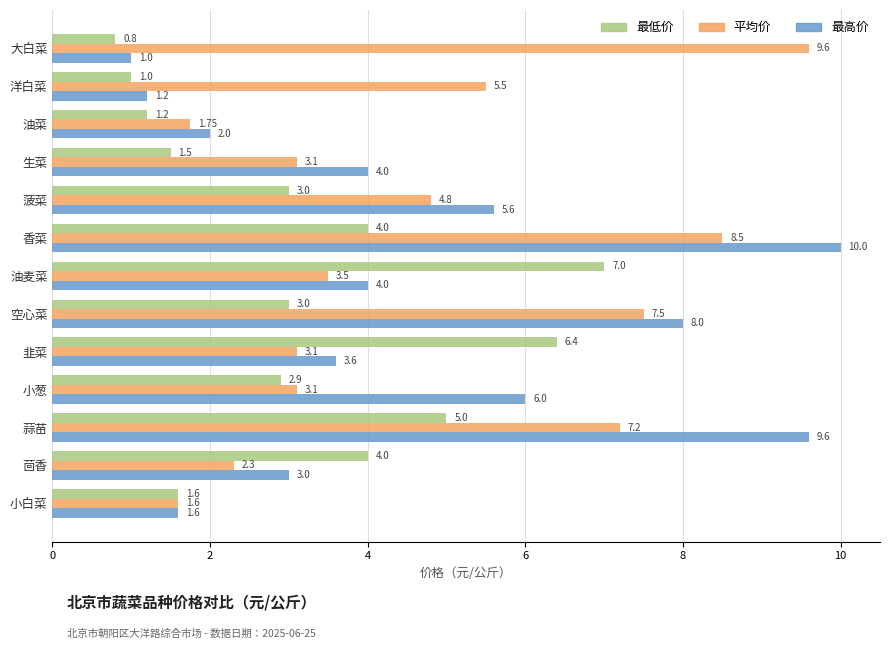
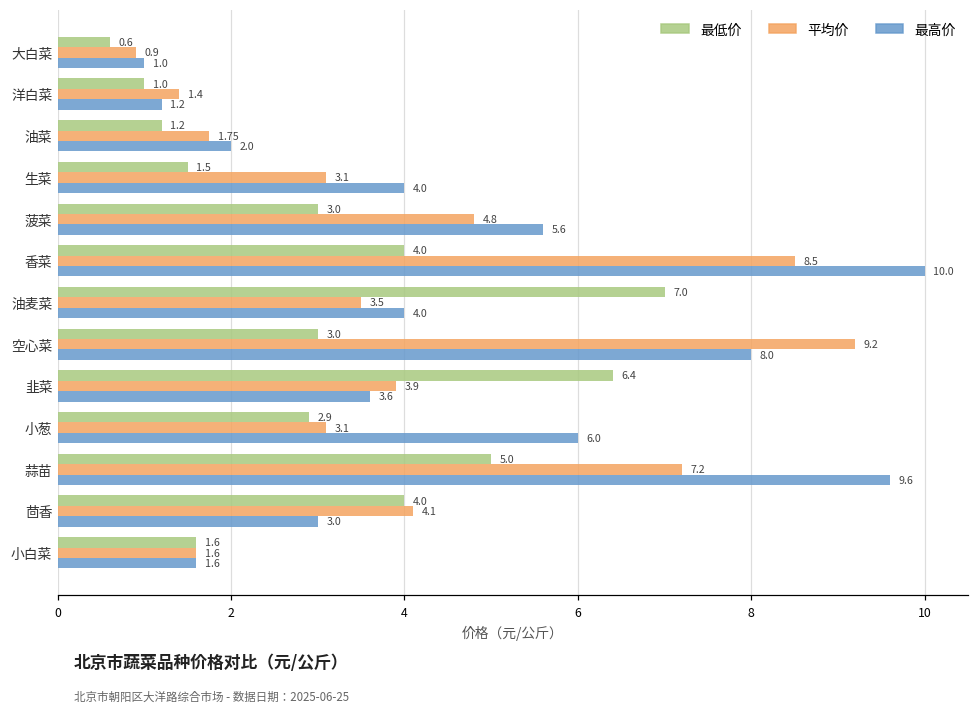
最低价, 大白菜: 0.8 -> 0.6
平均价, 大白菜: 9.6 -> 0.9
平均价, 洋白菜: 5.5 -> 1.4
平均价, 空心菜: 7.5 -> 9.2
平均价, 韭菜: 3.1 -> 3.9
平均价, 茴香: 2.3 -> 4.1
